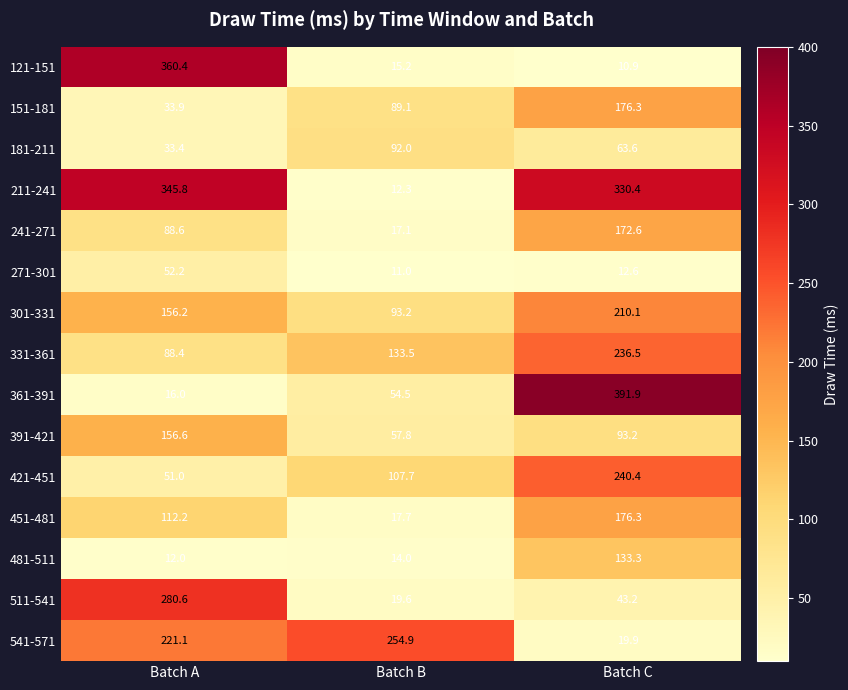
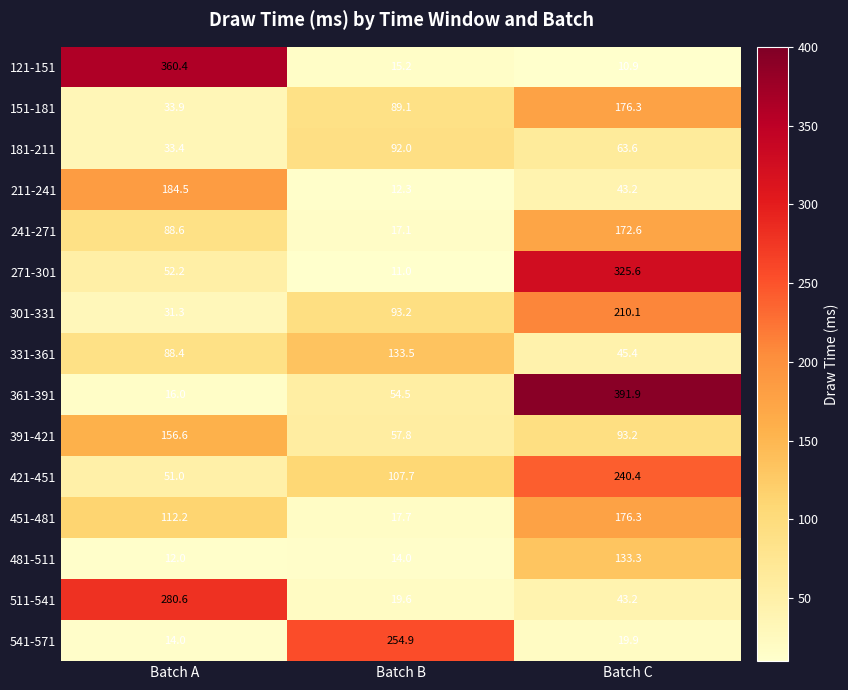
211-241, Batch A: 345.8 -> 184.5
211-241, Batch C: 330.4 -> 43.2
271-301, Batch C: 12.6 -> 325.6
301-331, Batch A: 156.2 -> 31.3
331-361, Batch C: 236.5 -> 45.4
541-571, Batch A: 221.1 -> 14.0
